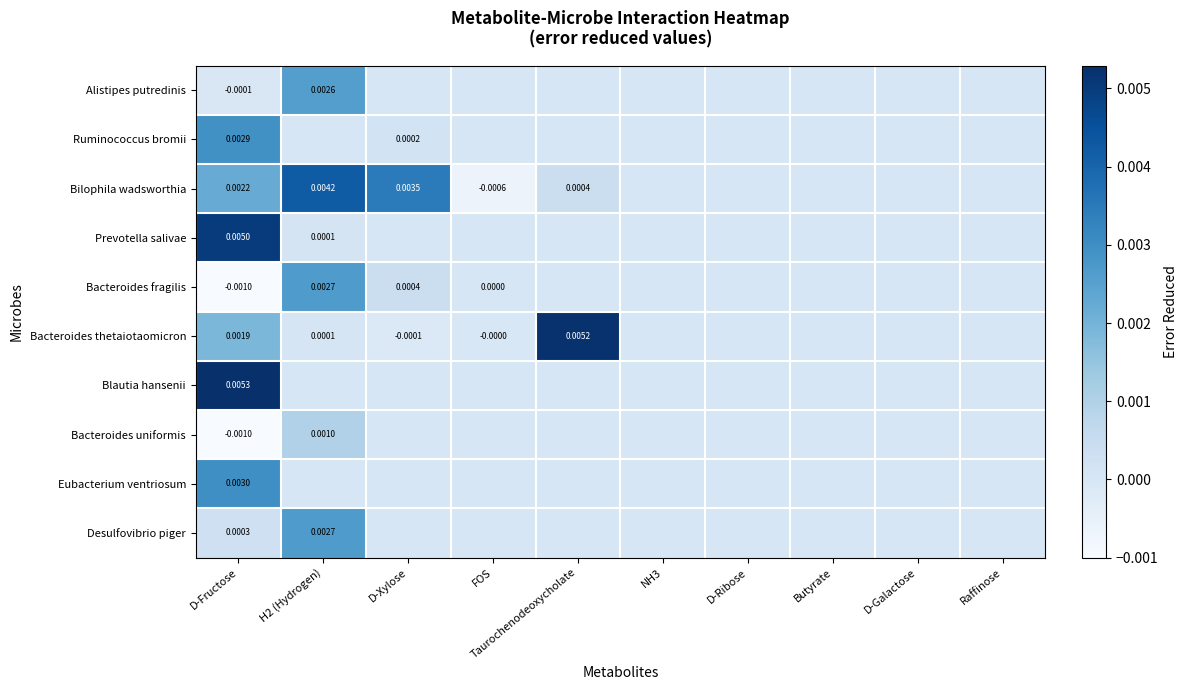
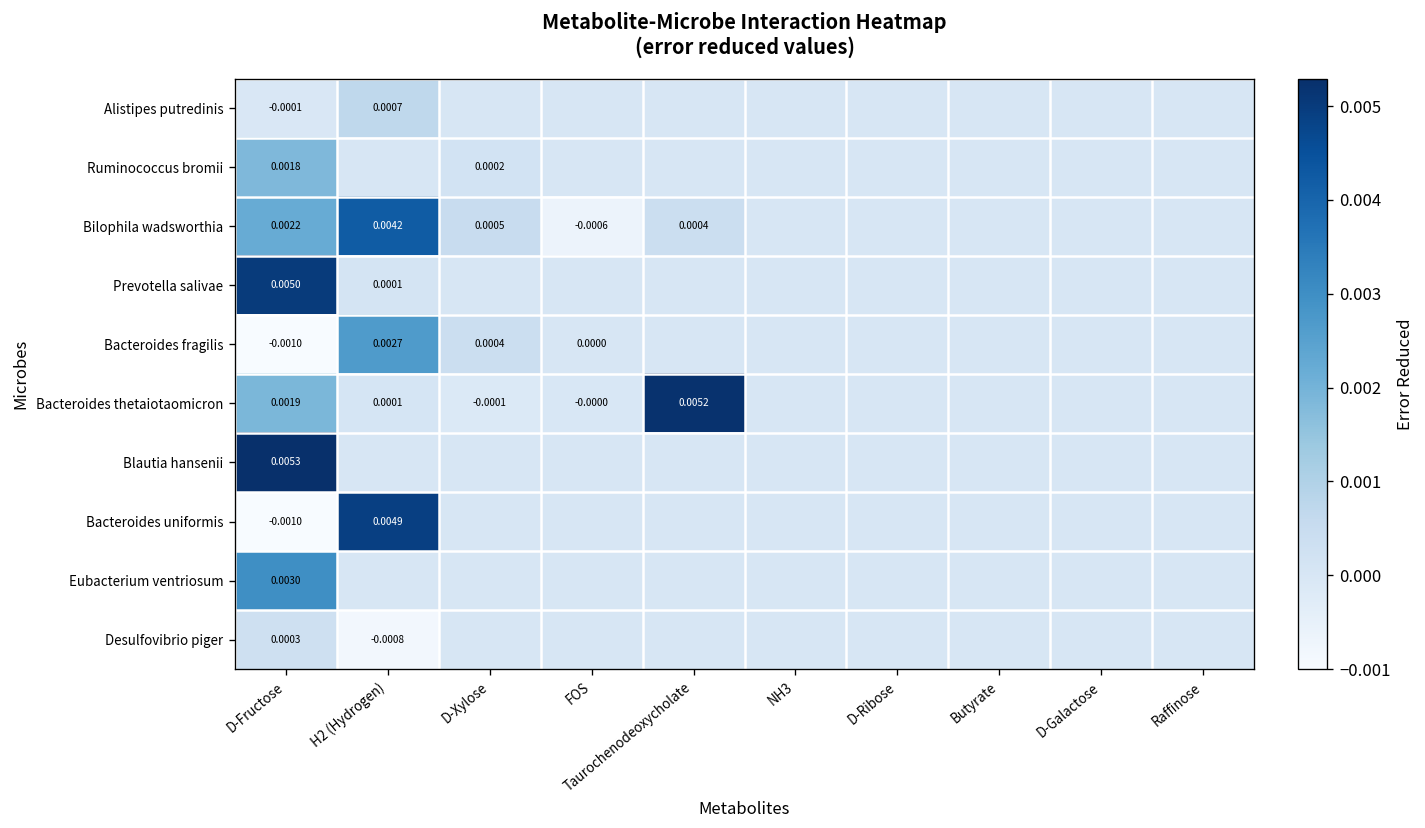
Alistipes putredinis, H2 (Hydrogen): 0.0026 -> 0.0007
Ruminococcus bromii, D-Fructose: 0.0029 -> 0.0018
Bilophila wadsworthia, D-Xylose: 0.0035 -> 0.0005
Bacteroides uniformis, H2 (Hydrogen): 0.0010 -> 0.0049
Desulfovibrio piger, H2 (Hydrogen): 0.0027 -> -0.0008
